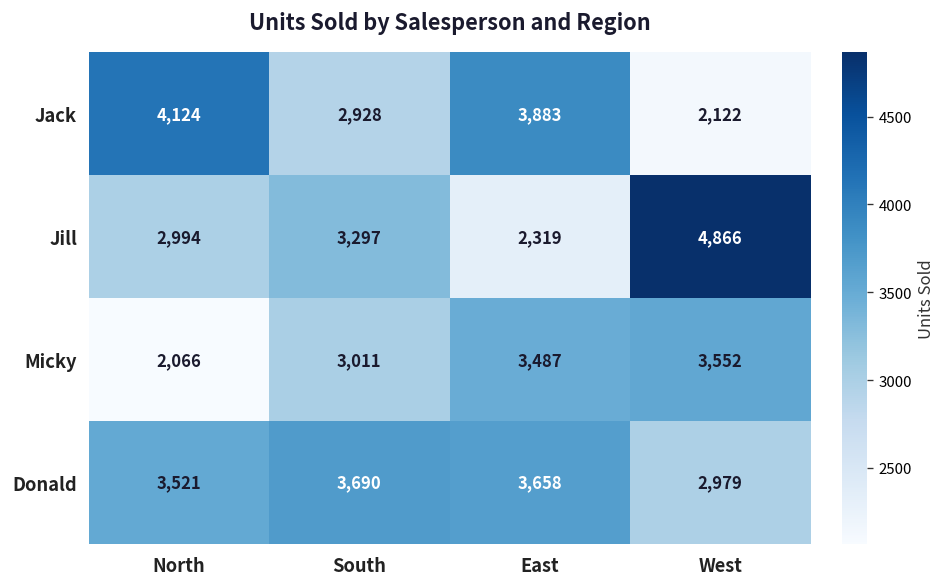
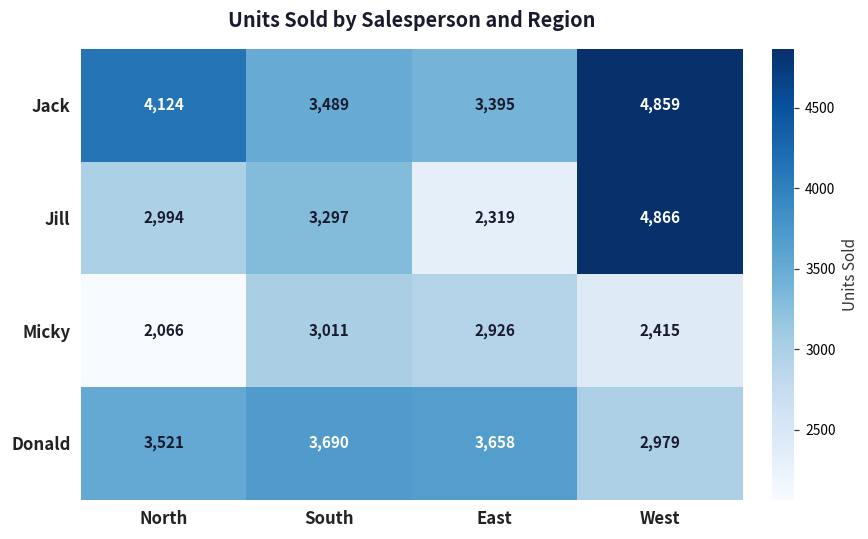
Jack, South: 2,928 -> 3,489
Jack, East: 3,883 -> 3,395
Jack, West: 2,122 -> 4,859
Micky, East: 3,487 -> 2,926
Micky, West: 3,552 -> 2,415
